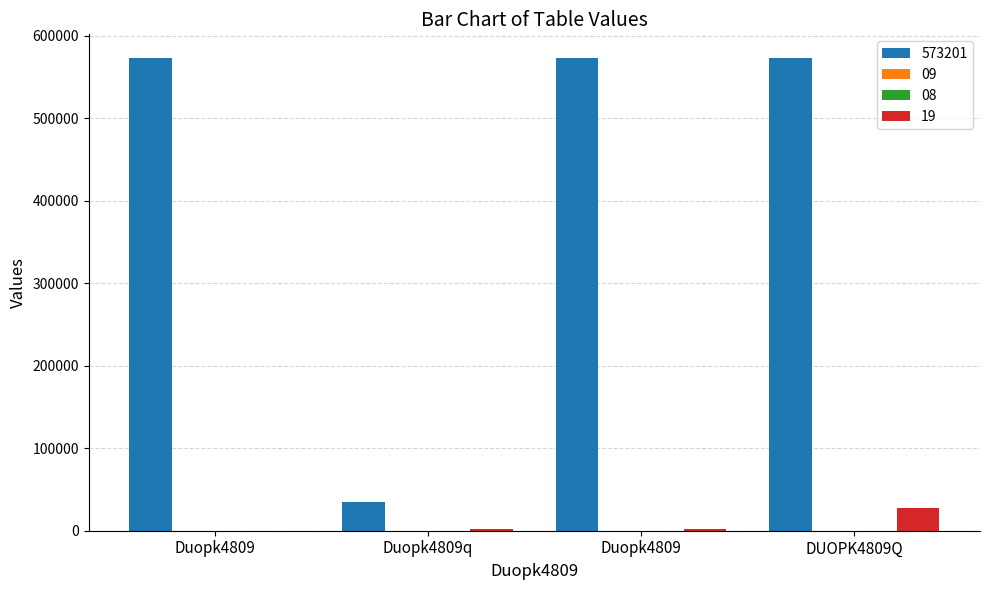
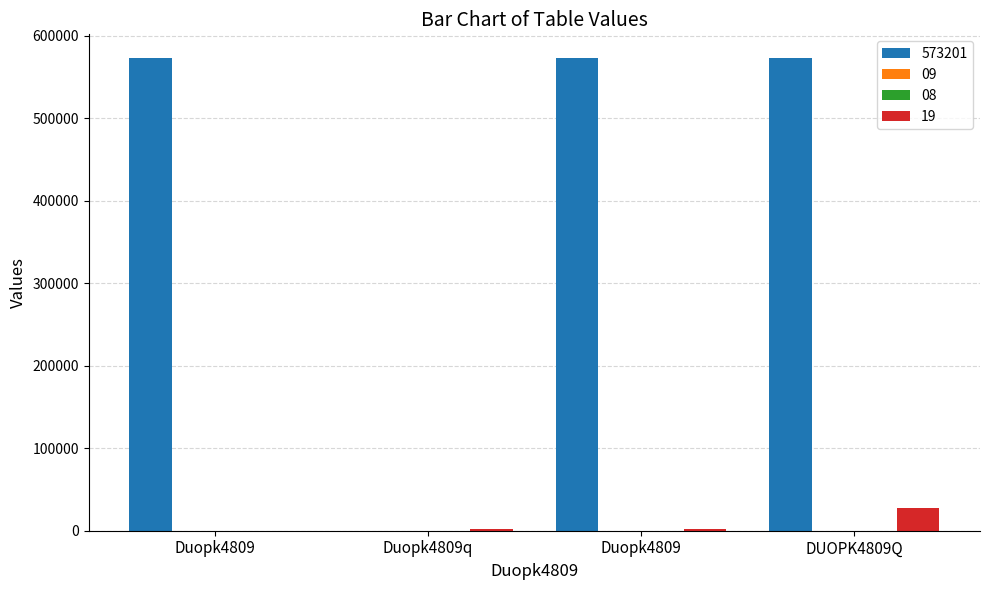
573201, Duopk4809q: 30000 -> 0
